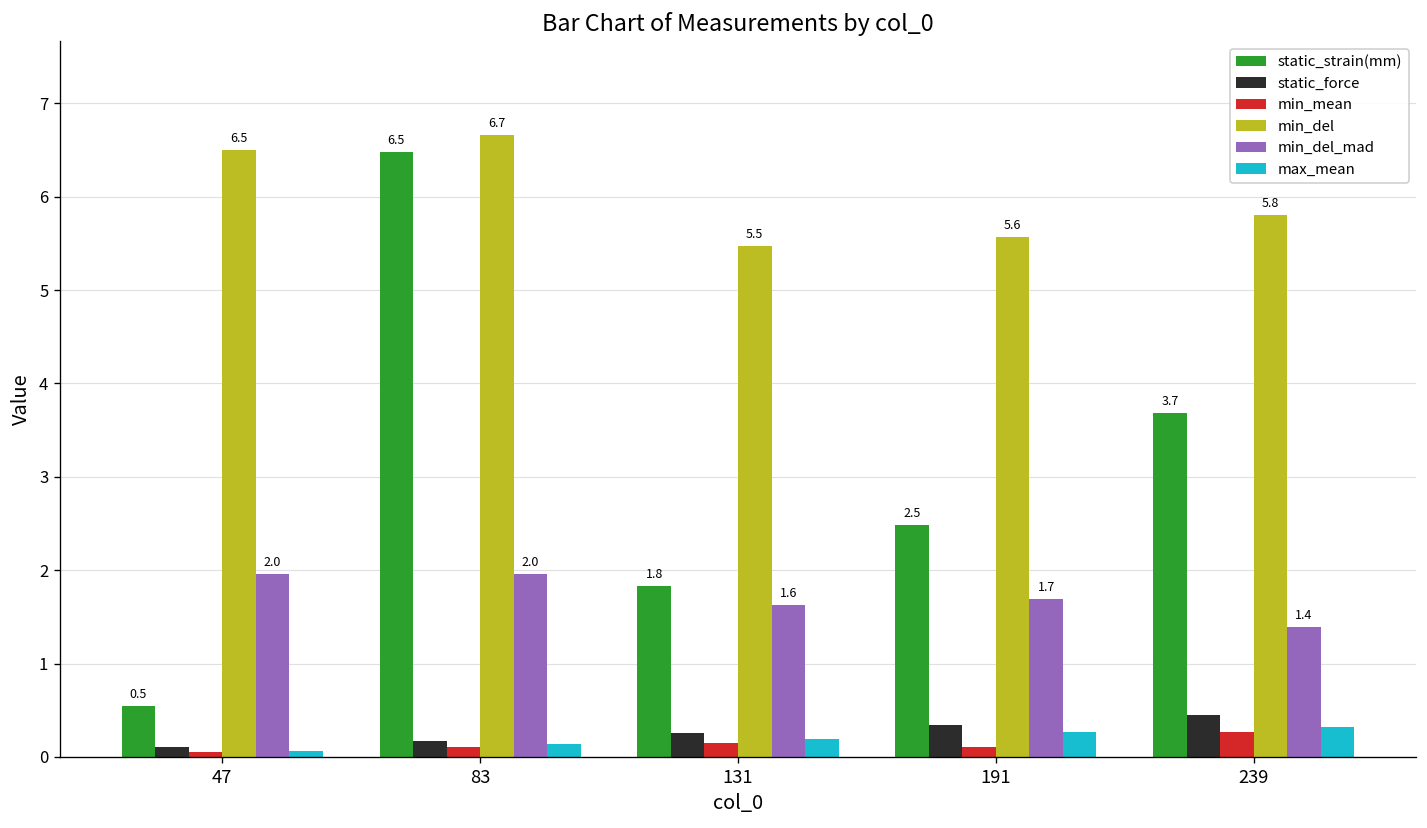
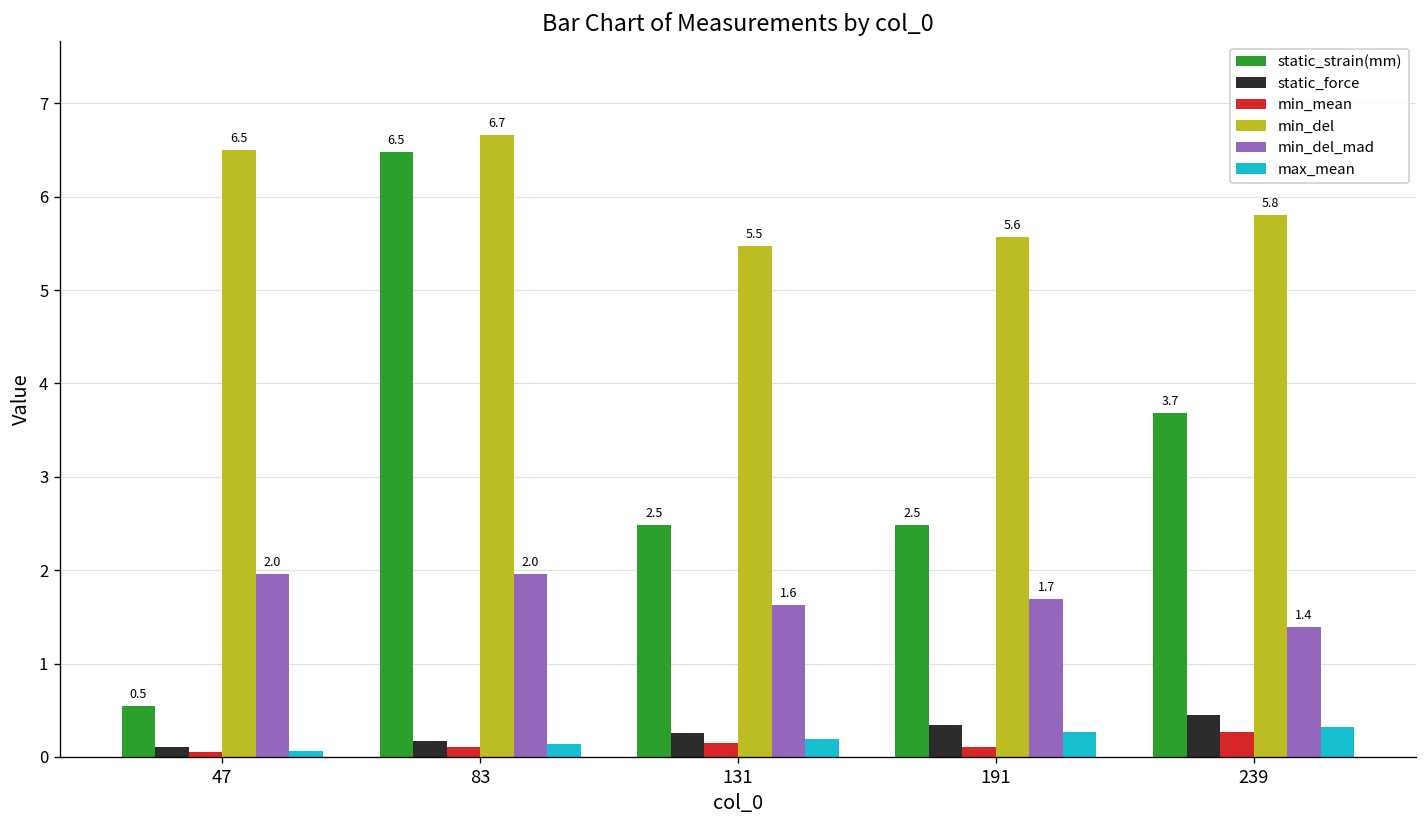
static_strain(mm), 131: 1.8 -> 2.5
